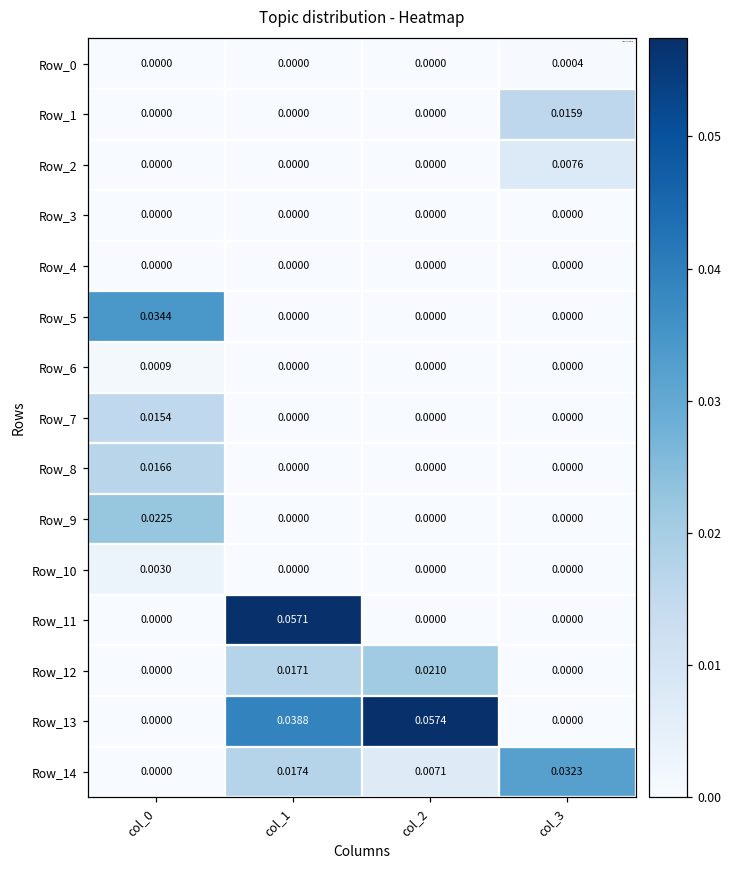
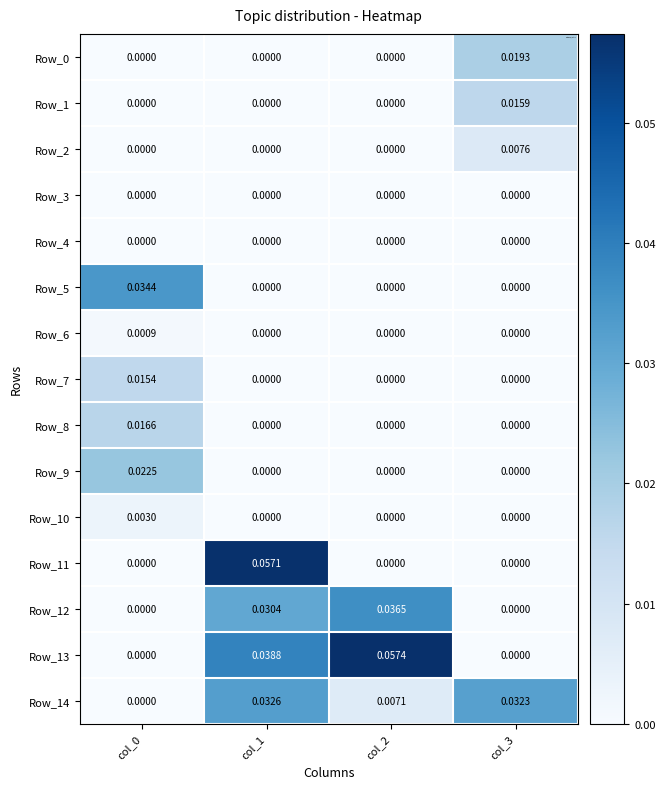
Row_0, col_3: 0.0004 -> 0.0193
Row_12, col_1: 0.0171 -> 0.0304
Row_12, col_2: 0.0210 -> 0.0365
Row_14, col_1: 0.0174 -> 0.0326
